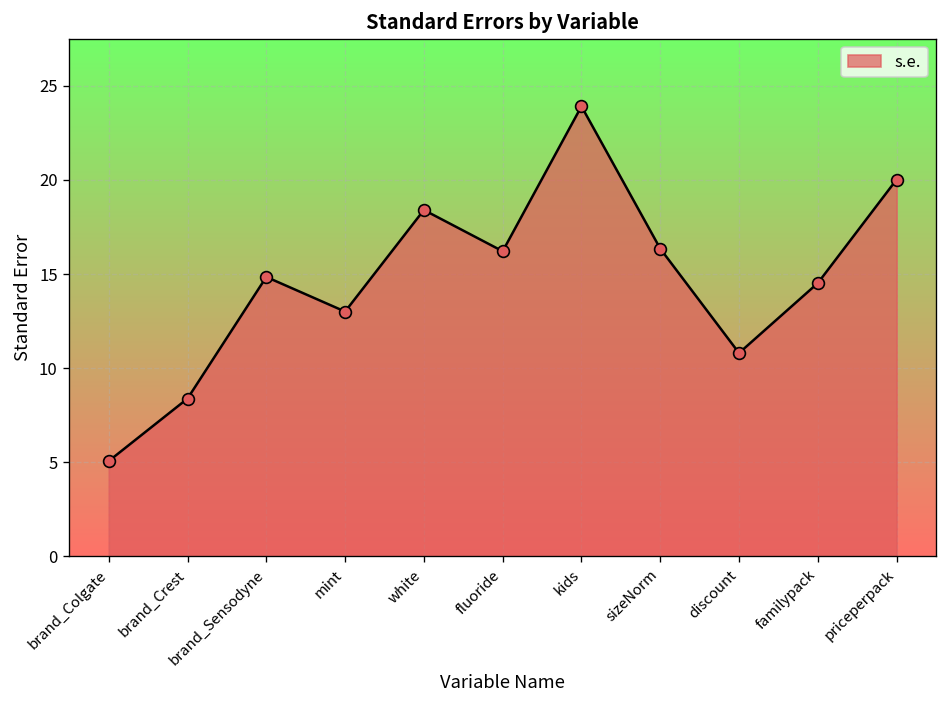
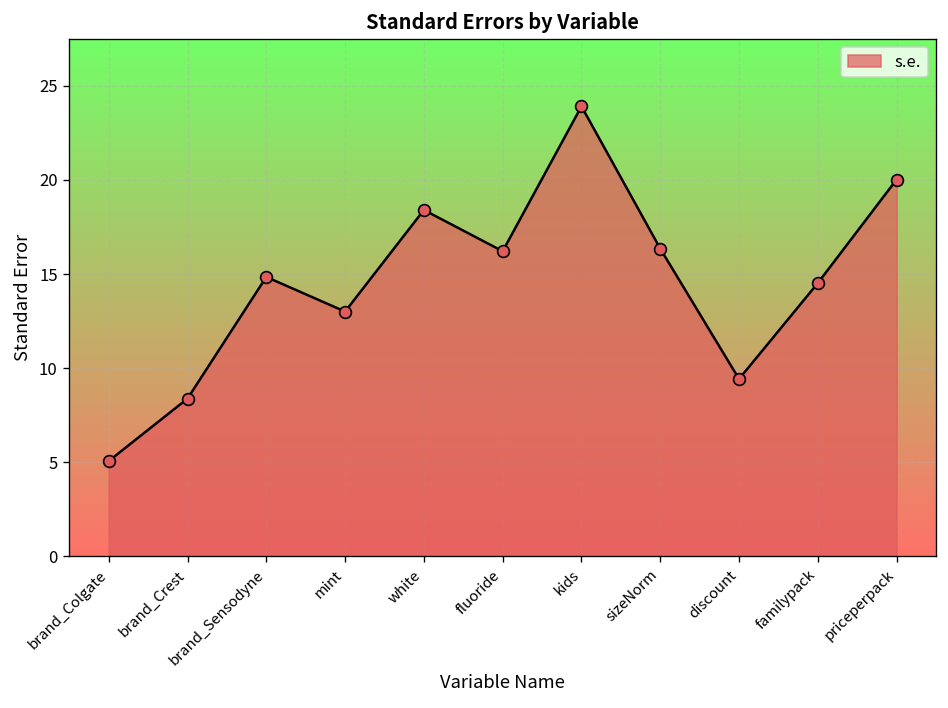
discount: 10.8 -> 9.4
